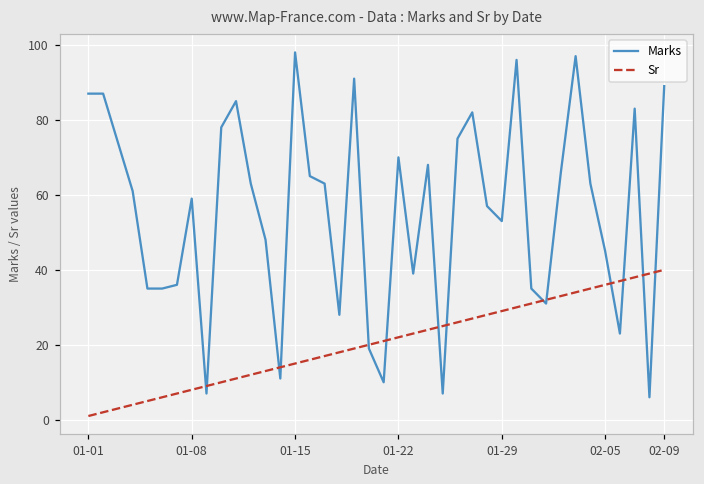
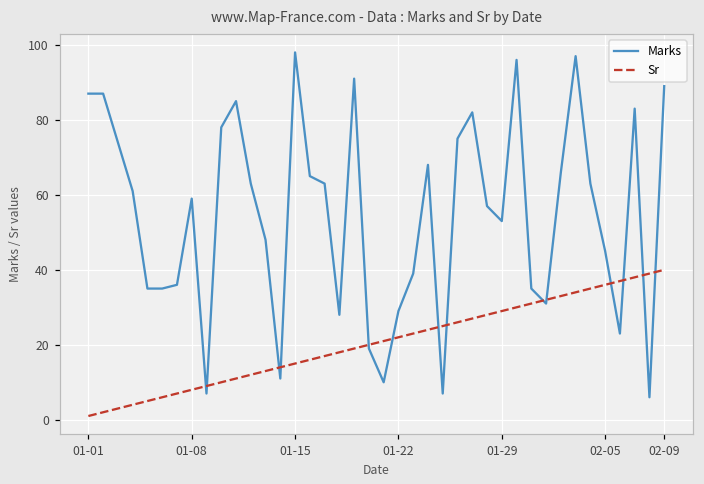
Marks, 01-22: 70 -> 29
